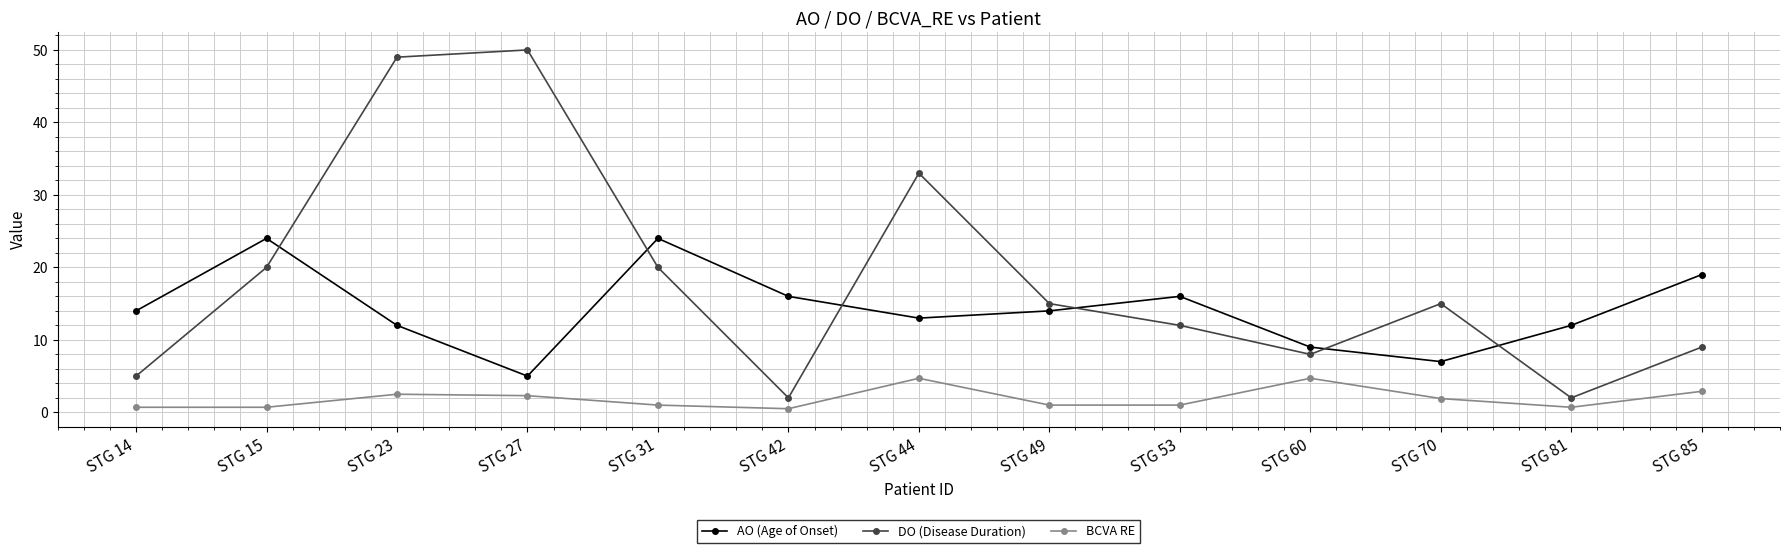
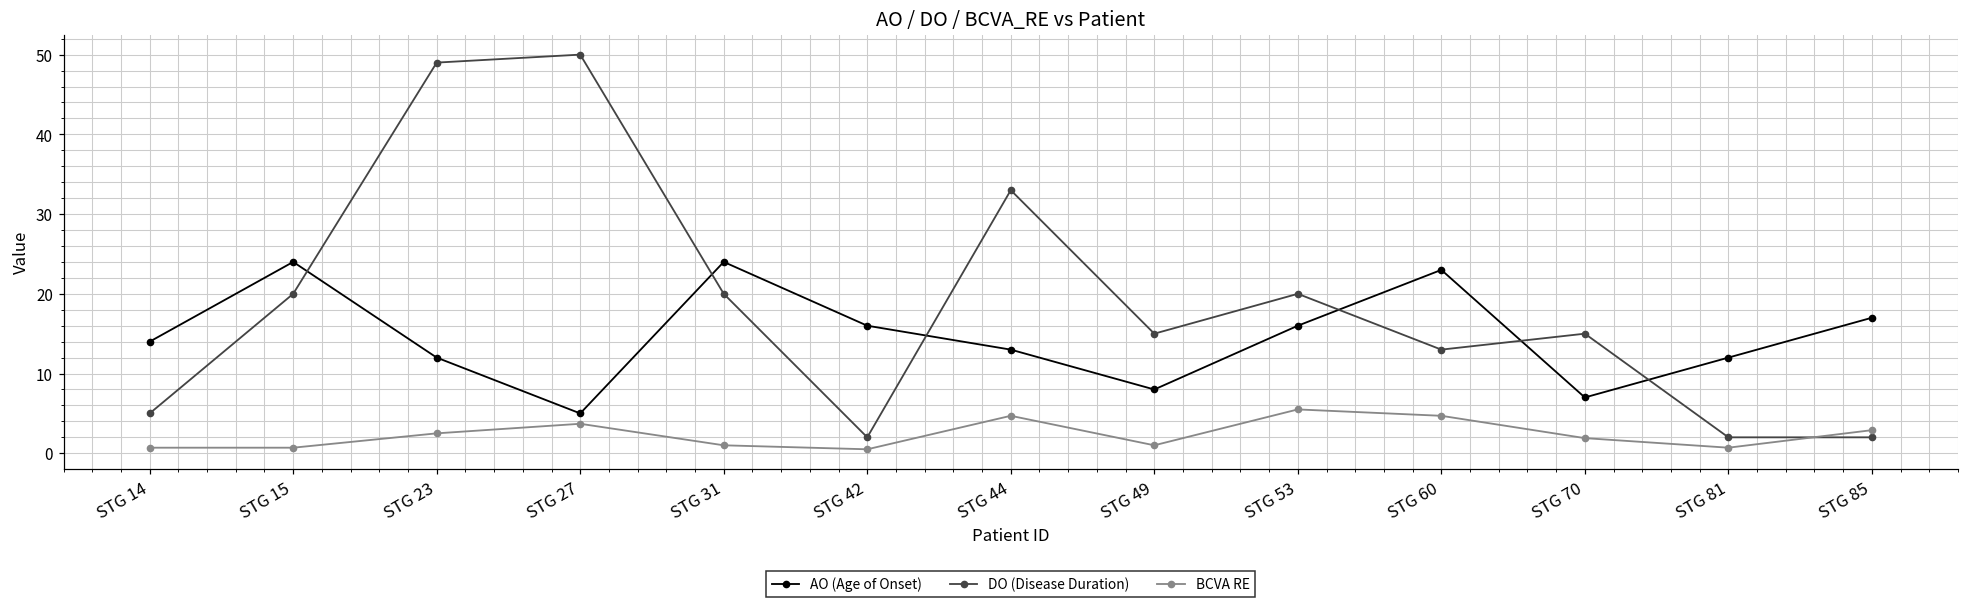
BCVA RE, STG 27: 2 -> 4
AO (Age of Onset), STG 49: 14 -> 8
DO (Disease Duration), STG 53: 12 -> 20
BCVA RE, STG 53: 1 -> 6
AO (Age of Onset), STG 60: 9 -> 23
DO (Disease Duration), STG 60: 8 -> 13
AO (Age of Onset), STG 85: 19 -> 17
DO (Disease Duration), STG 85: 9 -> 2
